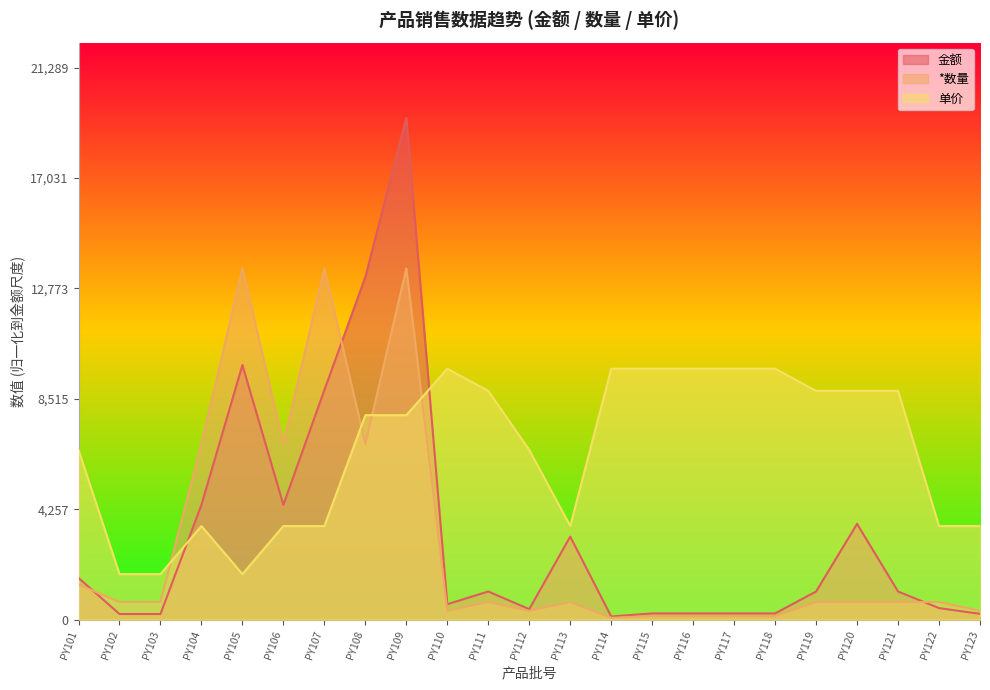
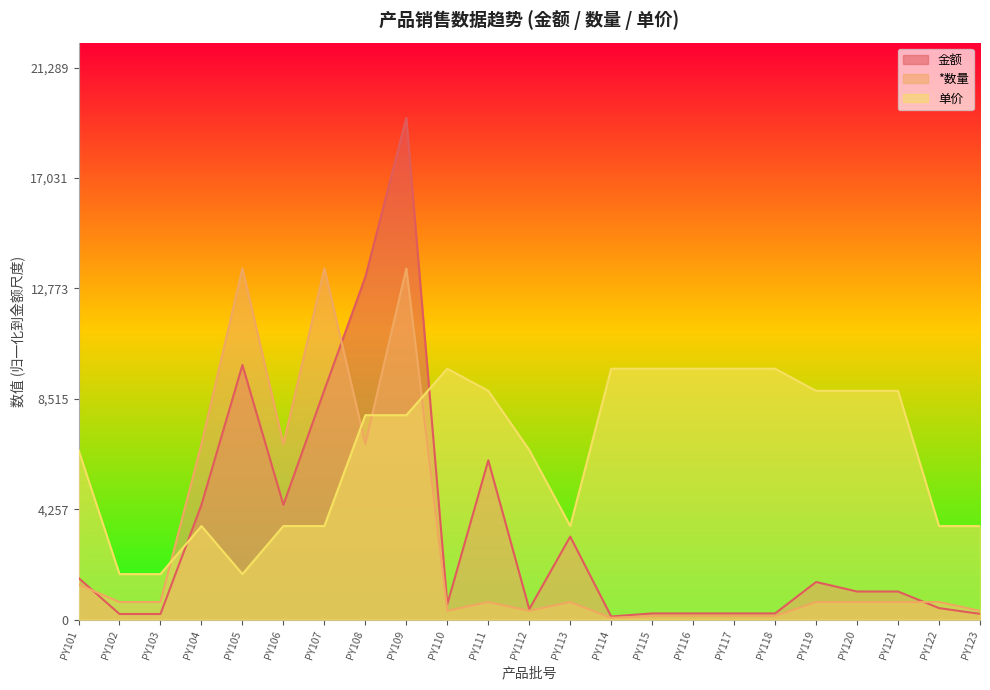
金额, PY111: 1,100 -> 6,100
金额, PY119: 1,100 -> 1,400
金额, PY120: 3,700 -> 1,100
